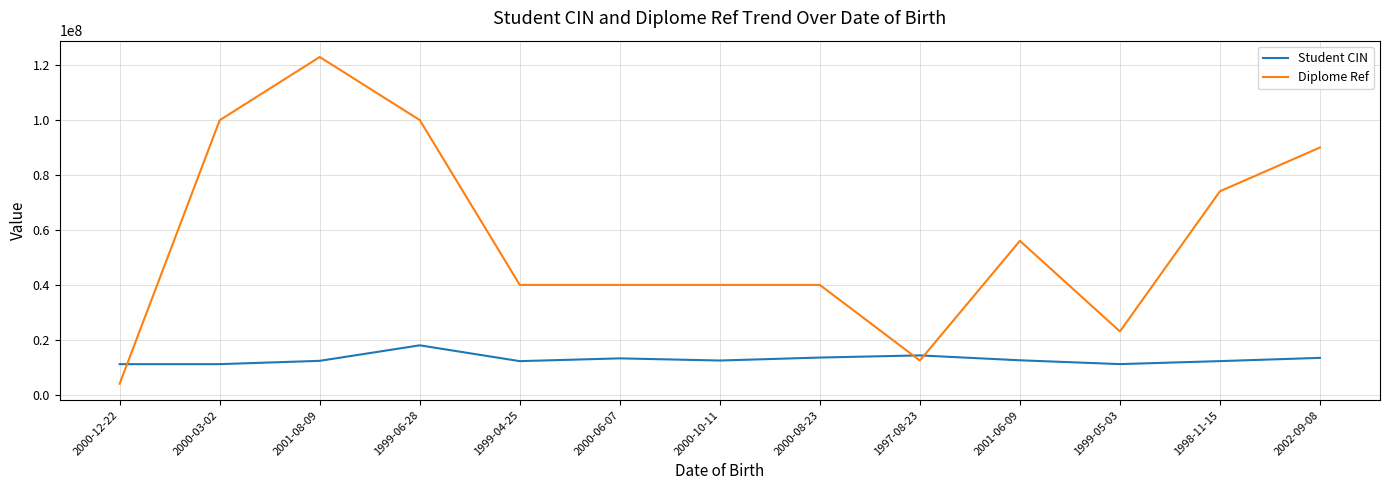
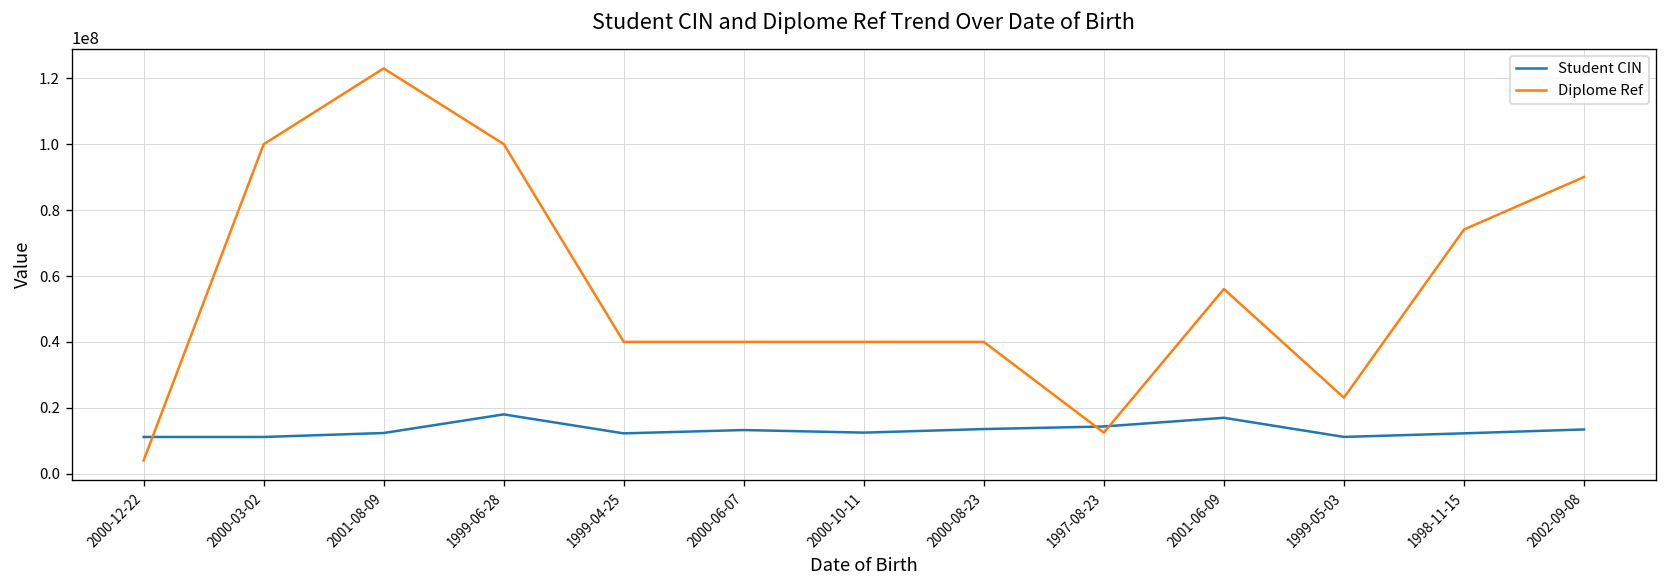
Student CIN, 2001-06-09: 13000000 -> 17000000
